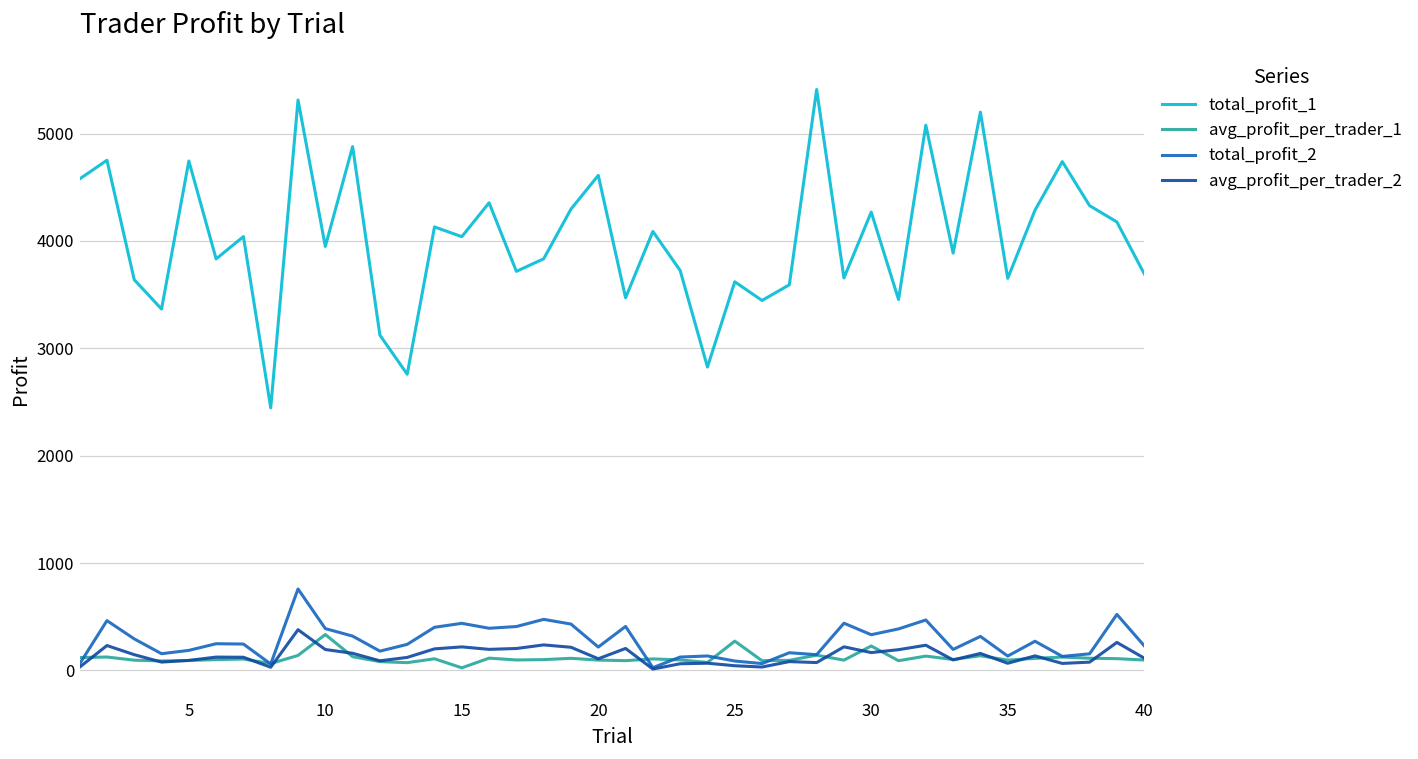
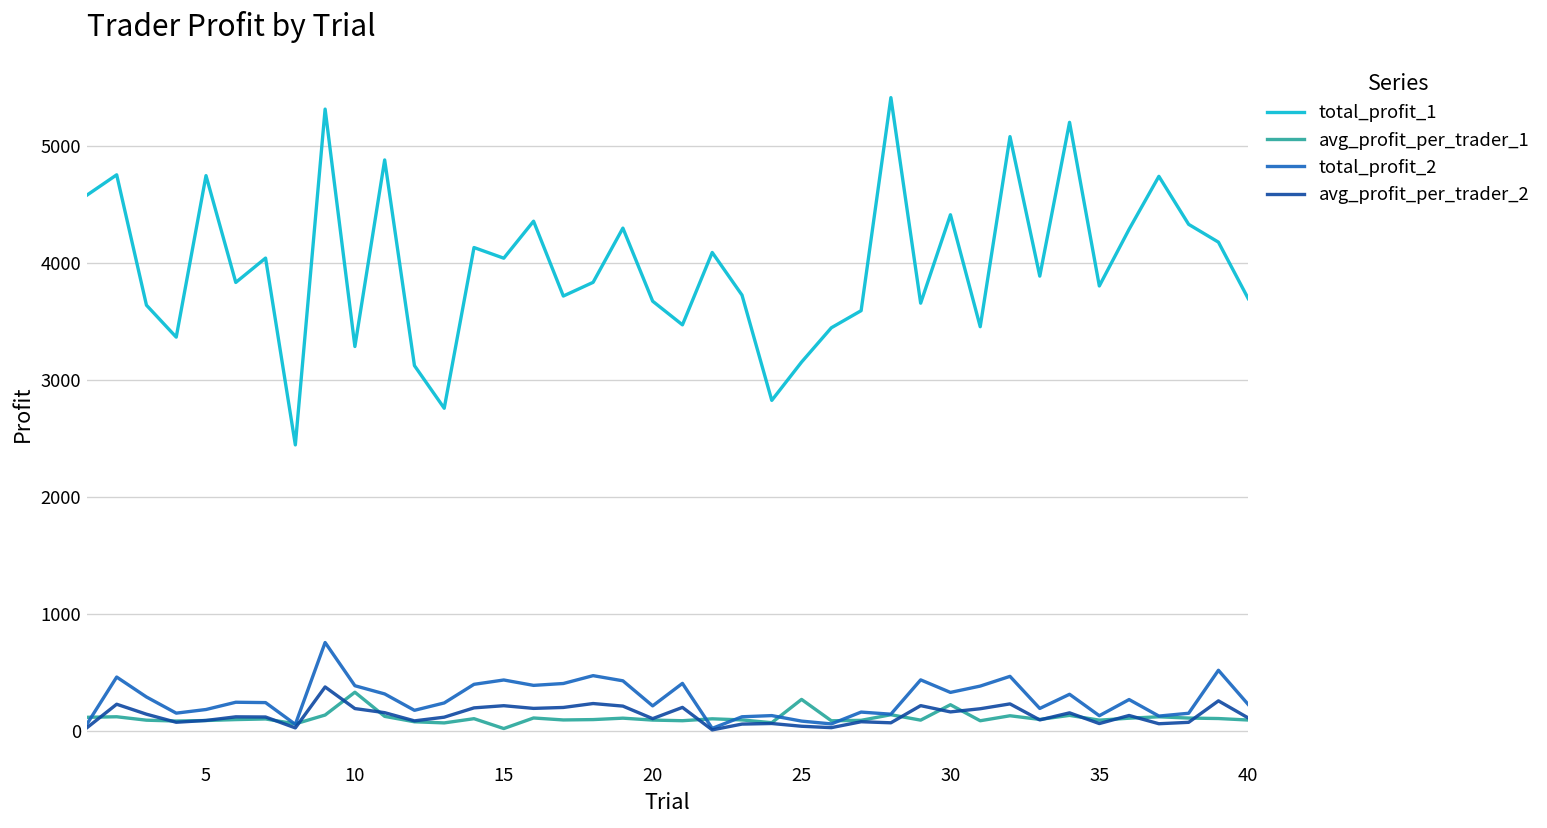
total_profit_1, 10: 3900 -> 3300
total_profit_1, 20: 4600 -> 3700
total_profit_1, 25: 3600 -> 3200
total_profit_1, 30: 4300 -> 4400
total_profit_1, 35: 3700 -> 3800
